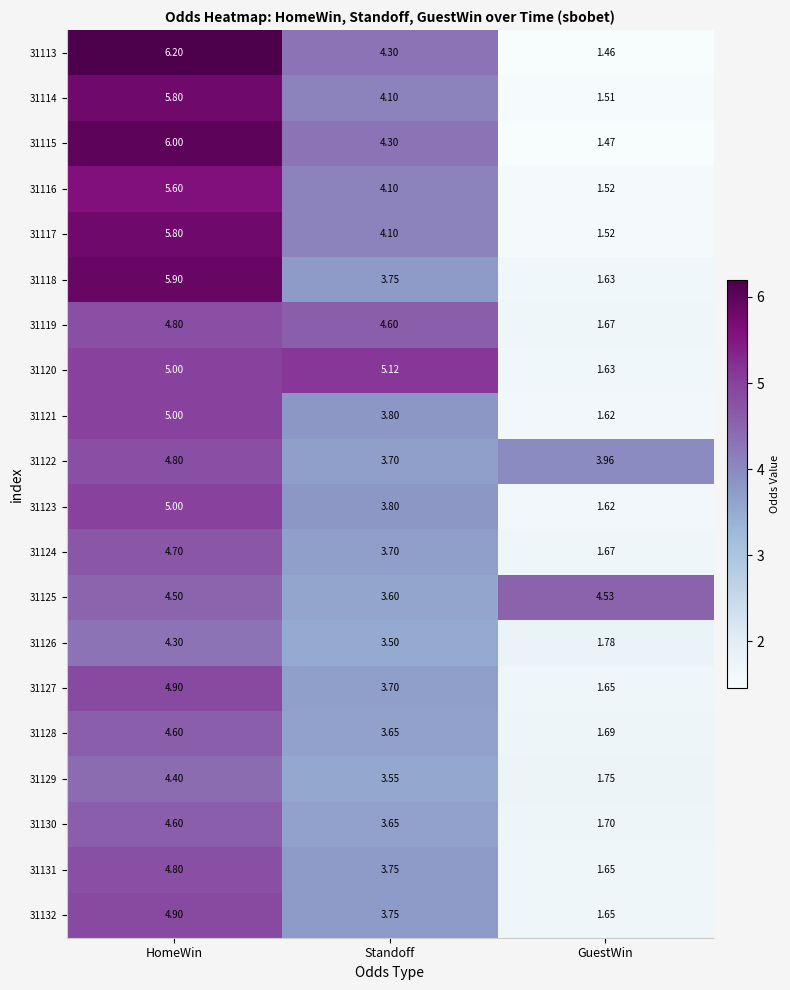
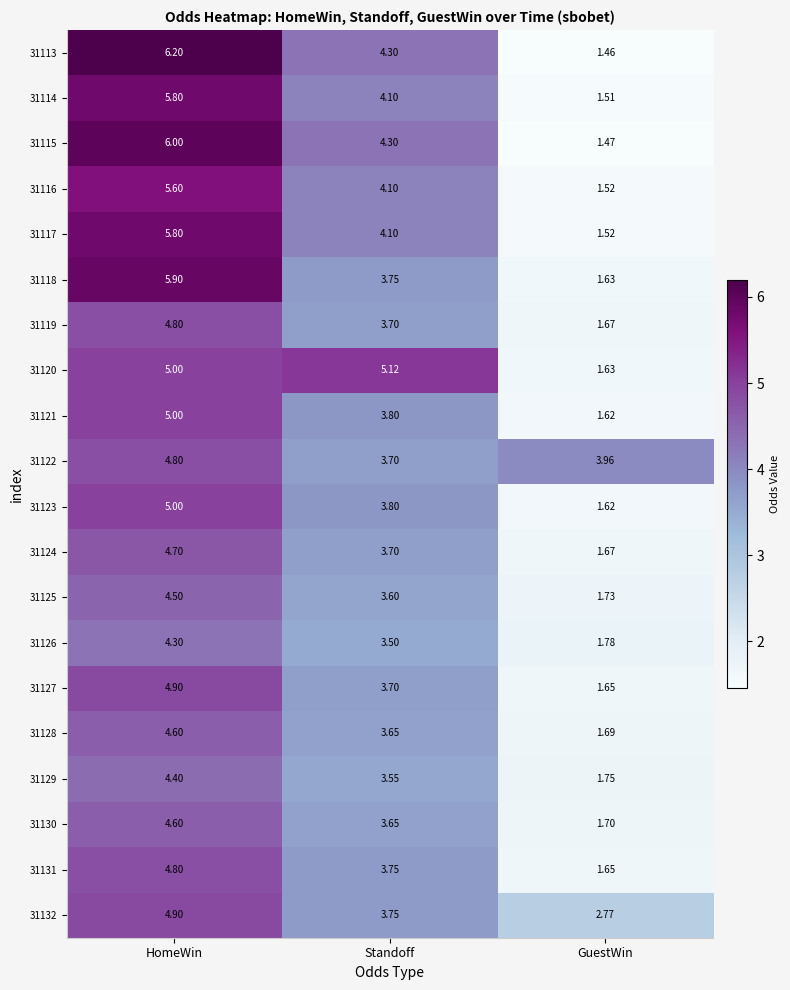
31119, Standoff: 4.60 -> 3.70
31125, GuestWin: 4.53 -> 1.73
31132, GuestWin: 1.65 -> 2.77
